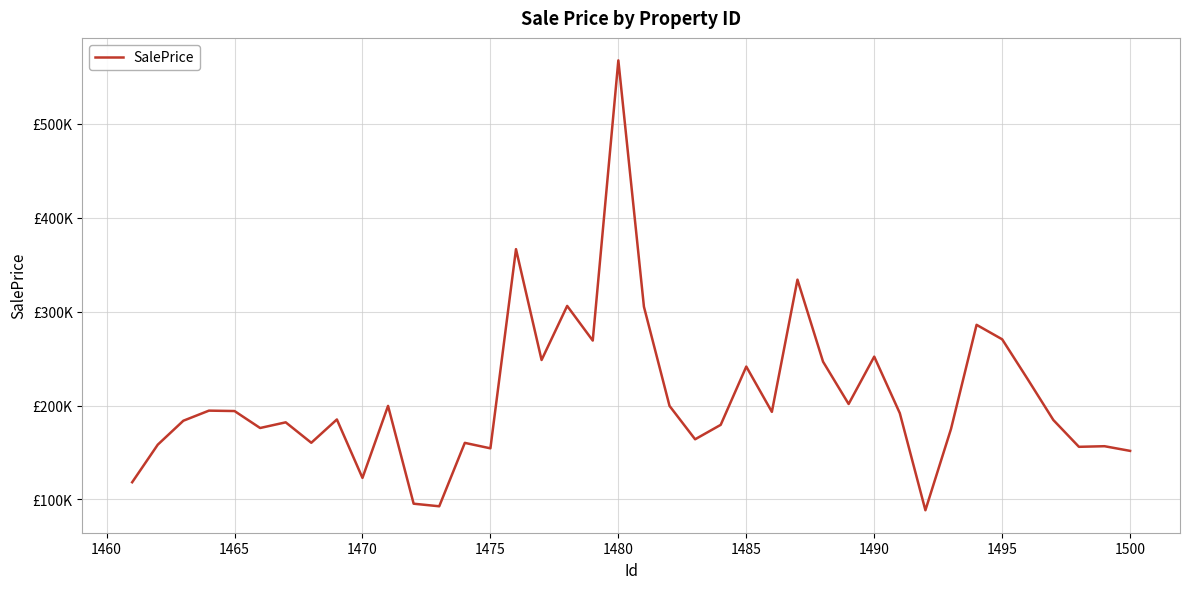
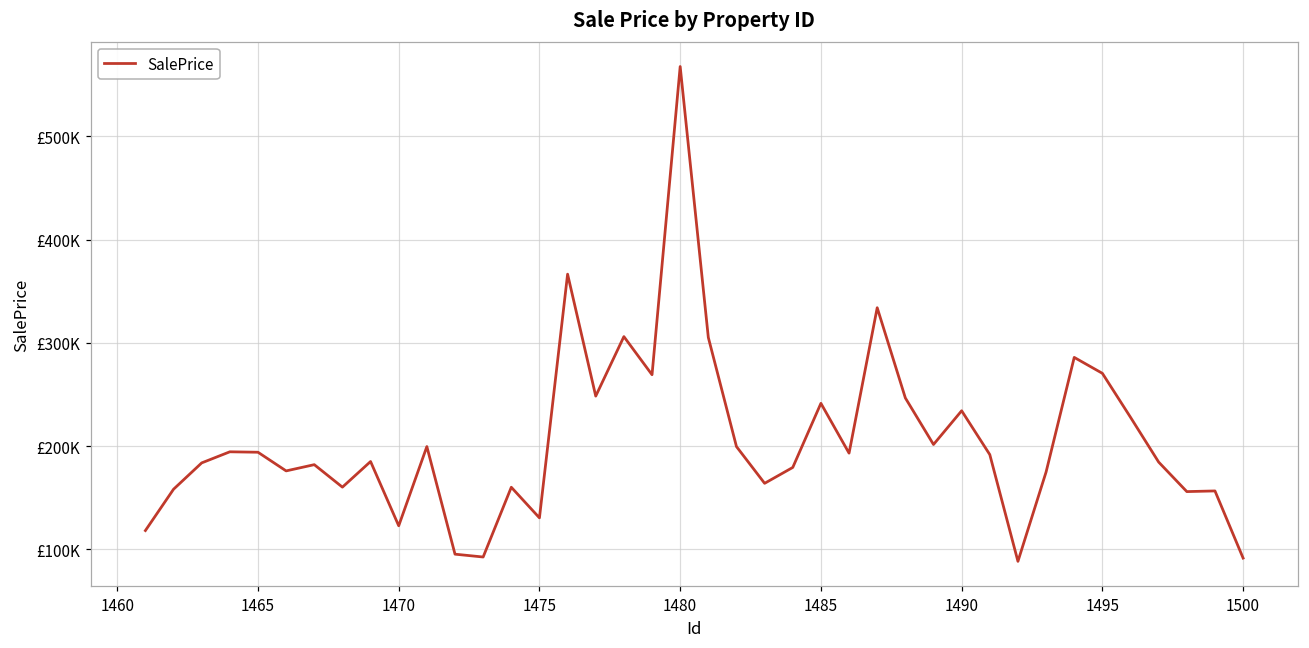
1475: £150000 -> £130000
1490: £250000 -> £230000
1500: £150000 -> £90000
